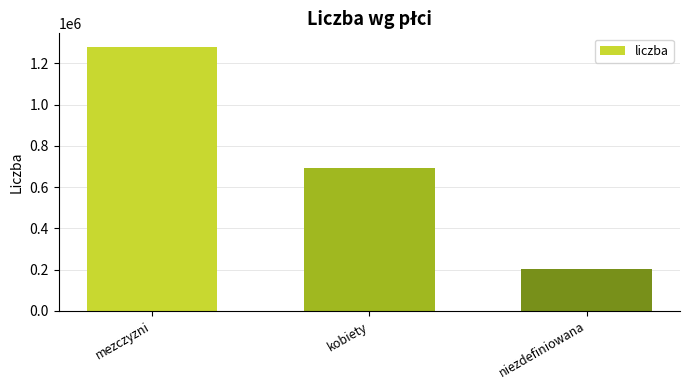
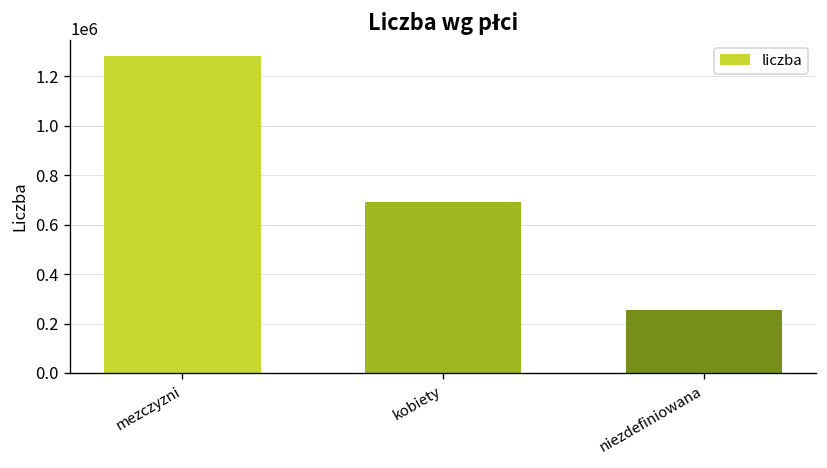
niezdefiniowana: 200000 -> 260000
